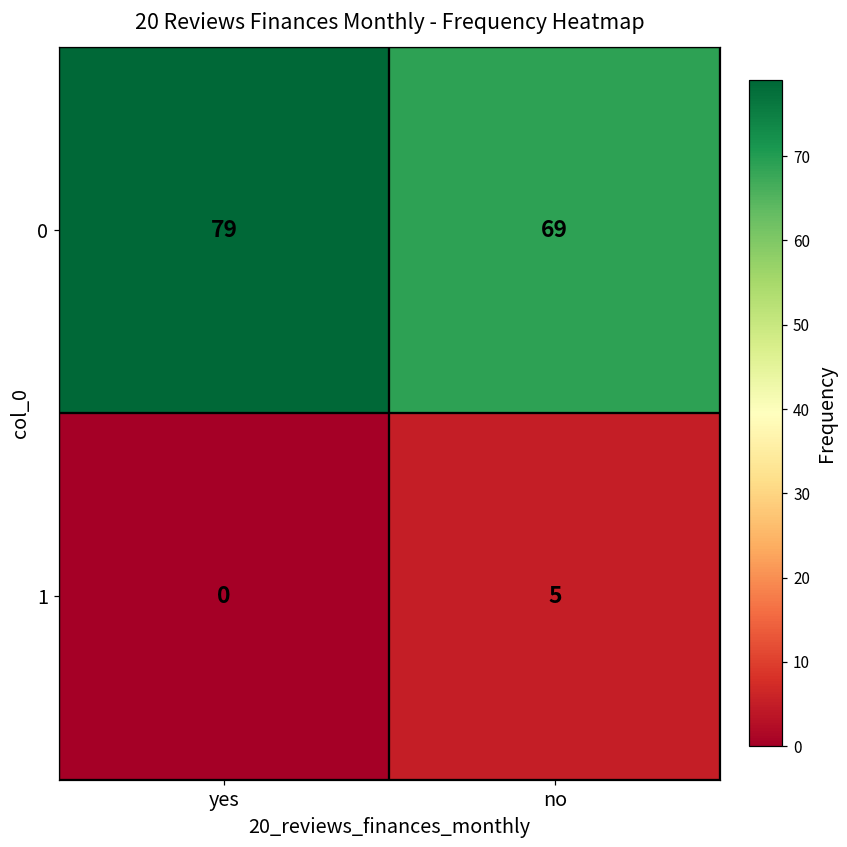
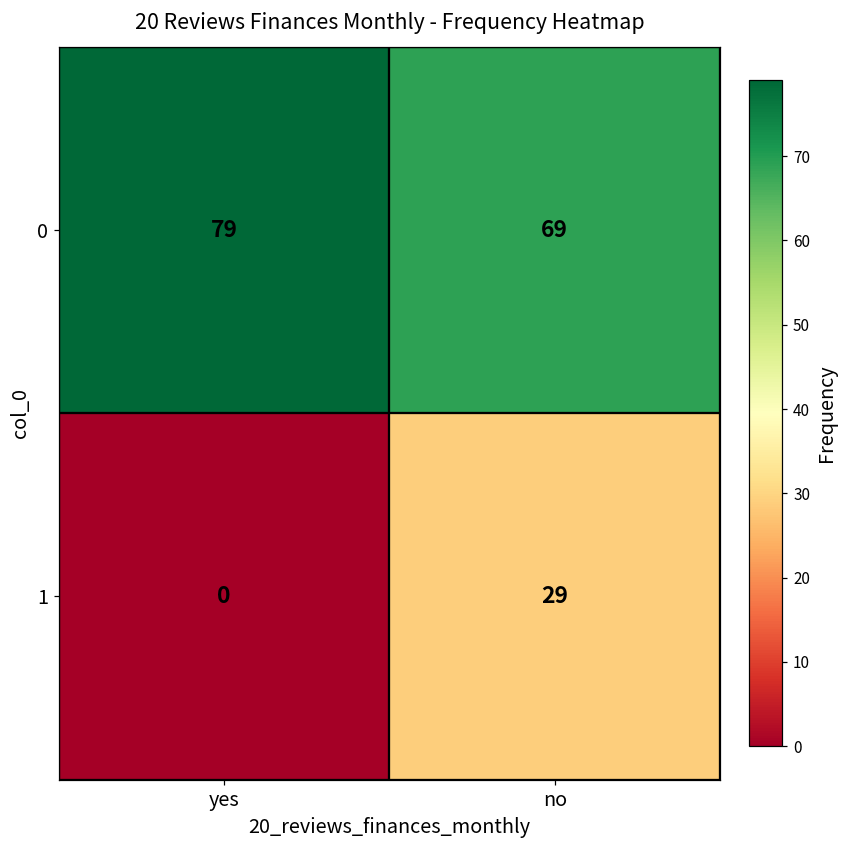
1, no: 5 -> 29
